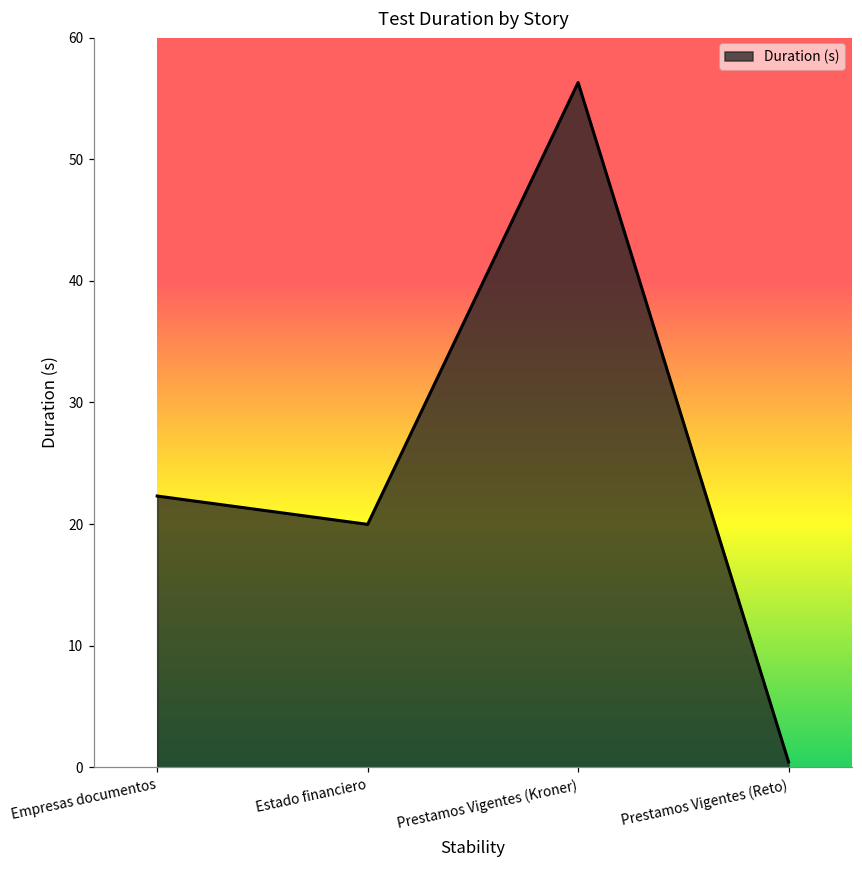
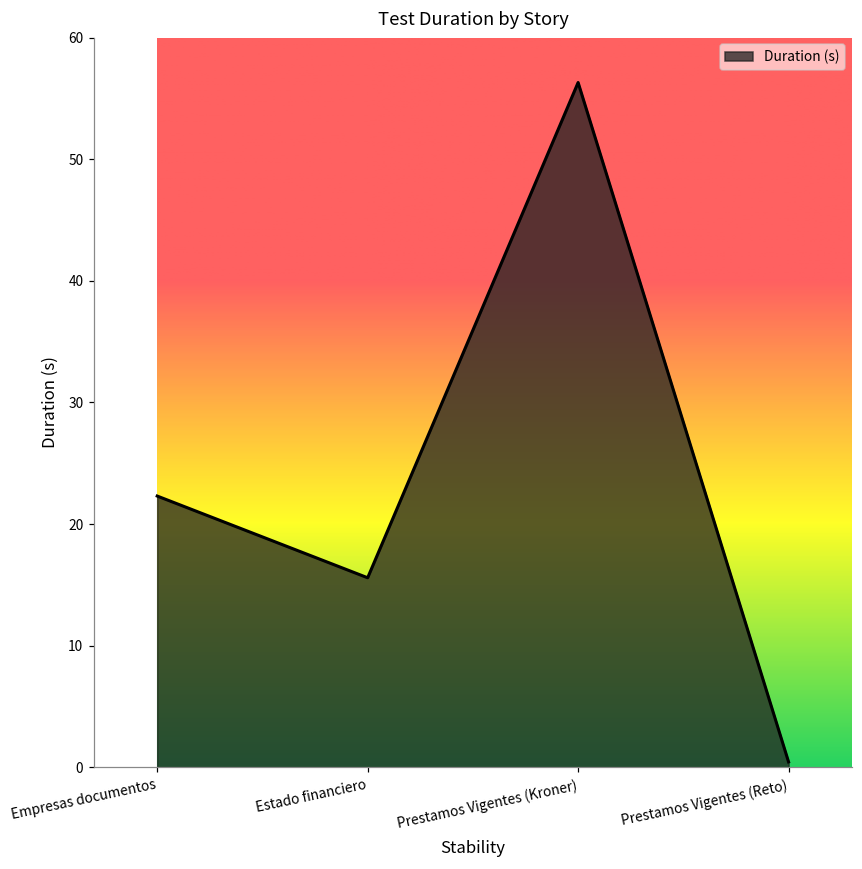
Estado financiero: 20.0 -> 15.6
